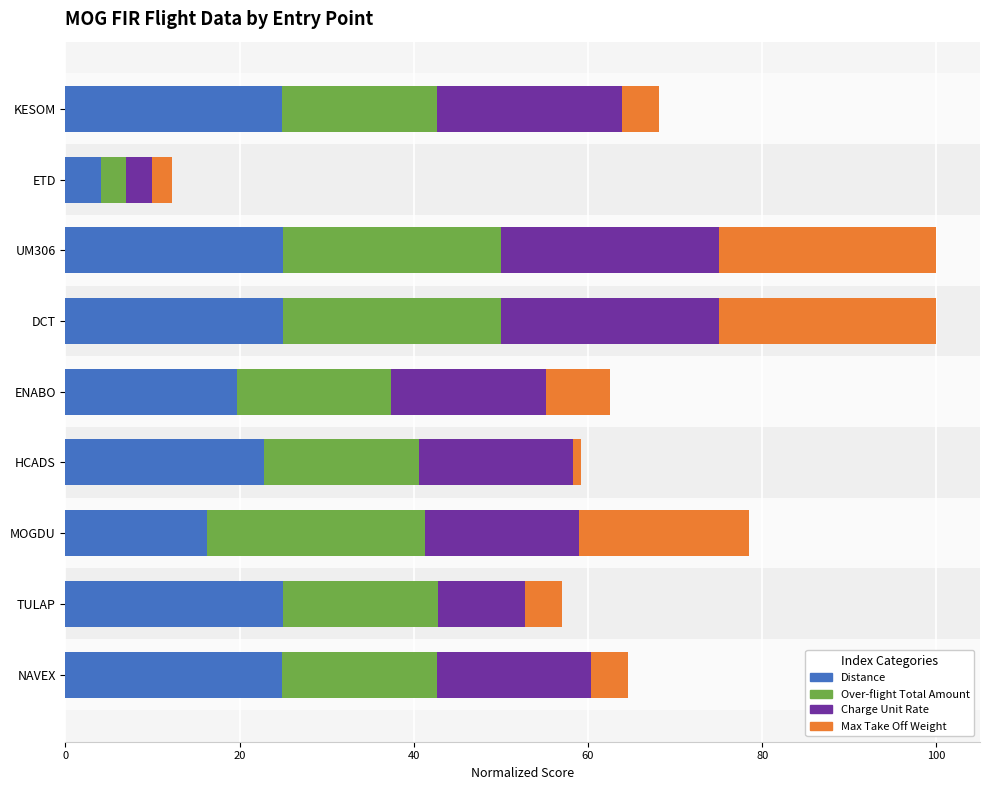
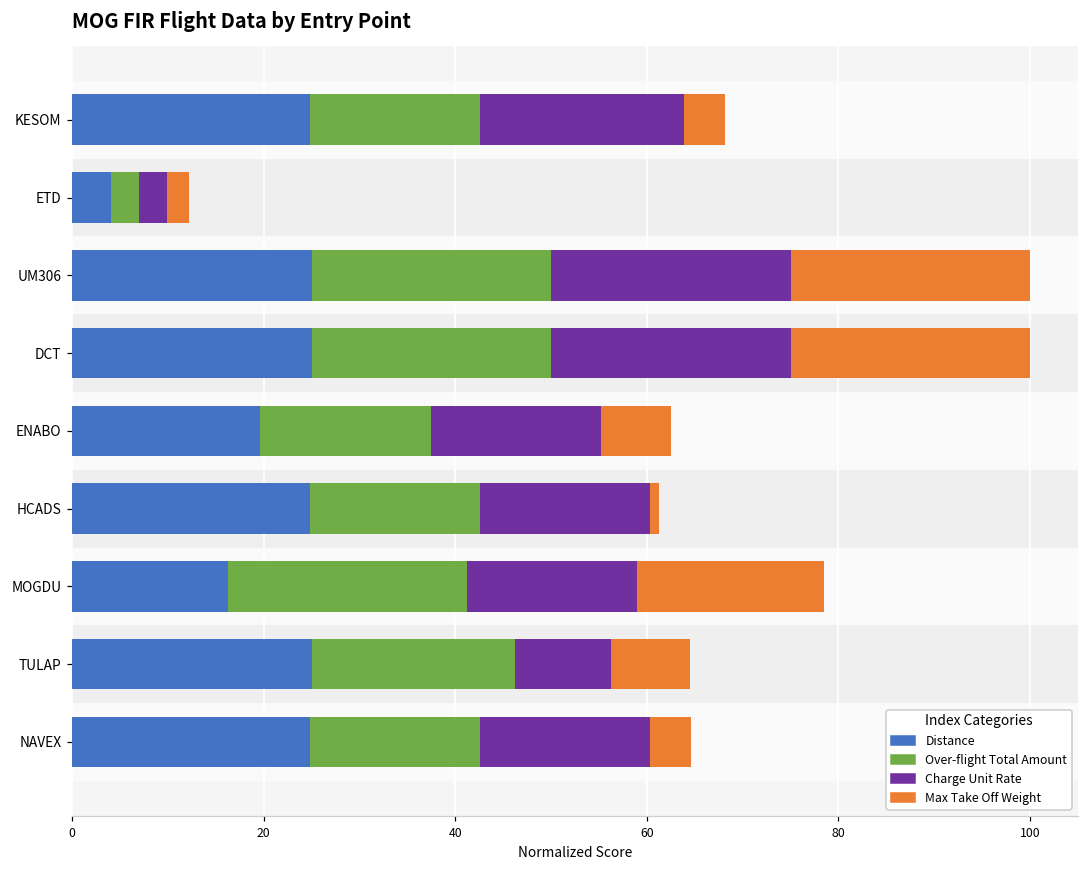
Distance, HCADS: 23 -> 25
Over-flight Total Amount, TULAP: 18 -> 21
Max Take Off Weight, TULAP: 4 -> 8
